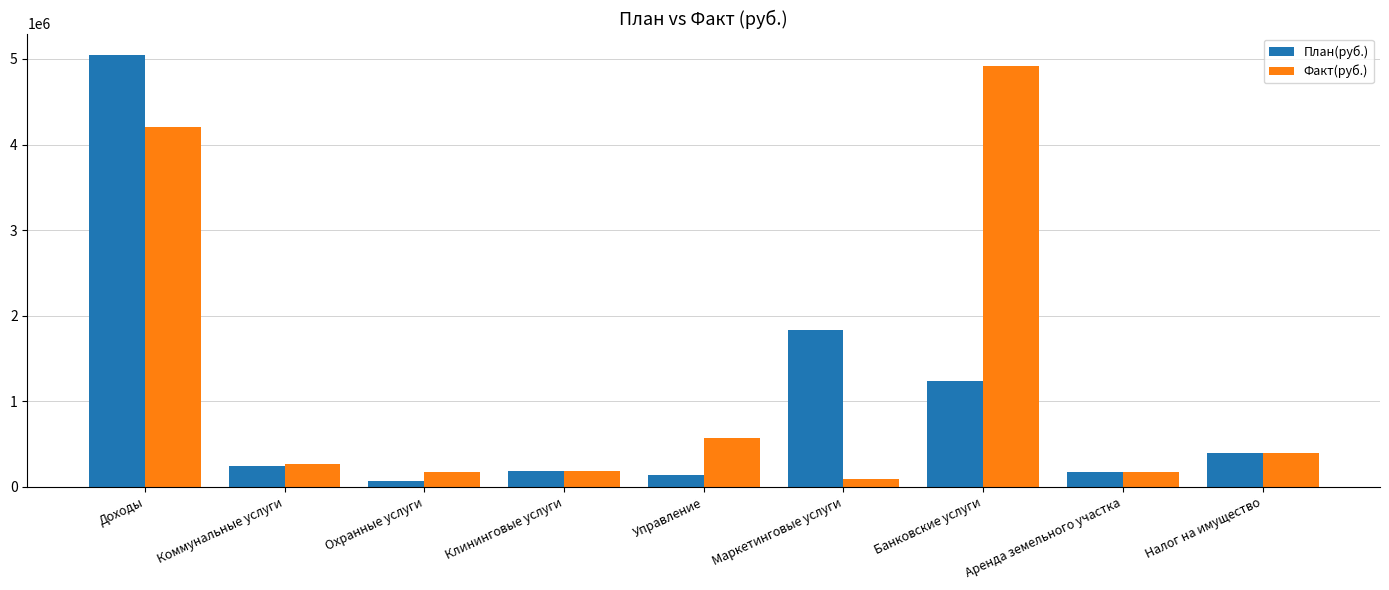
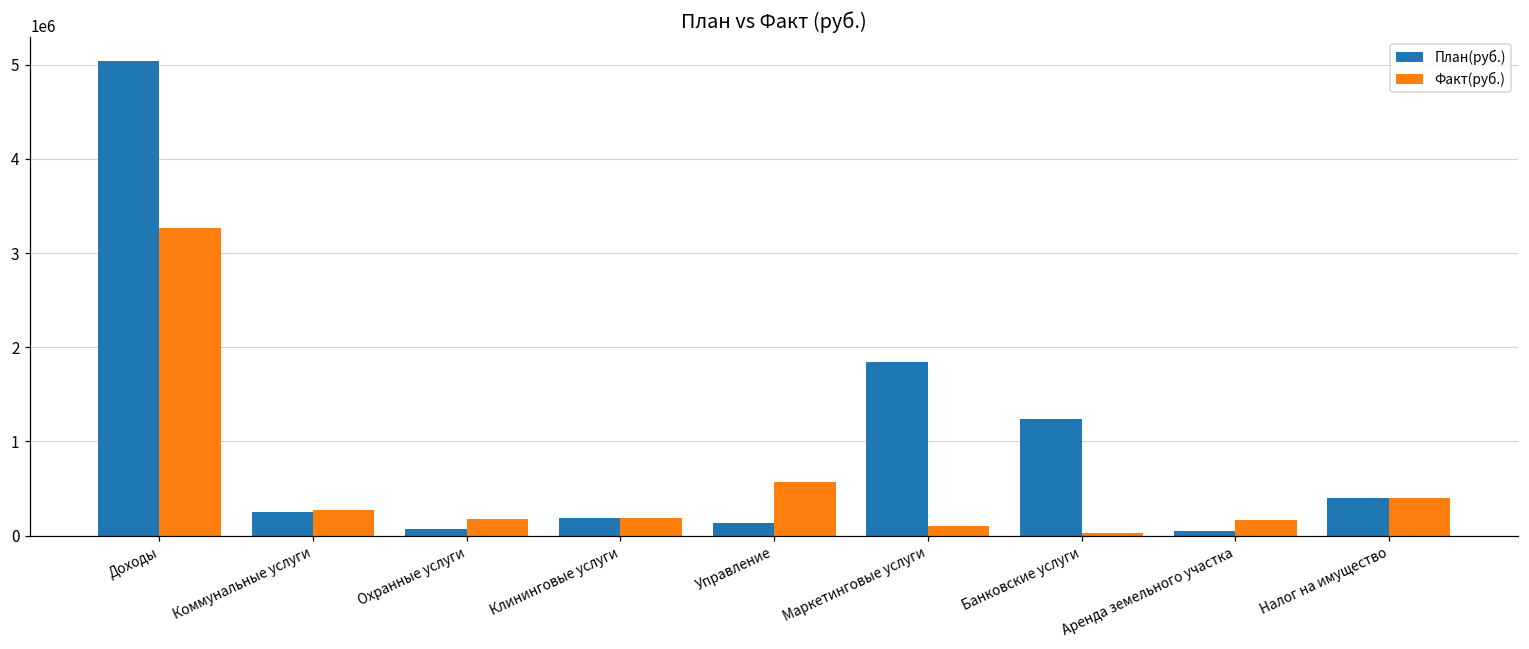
Факт(руб.), Доходы: 4200000 -> 3300000
Факт(руб.), Банковские услуги: 4900000 -> 0
План(руб.), Аренда земельного участка: 200000 -> 100000
